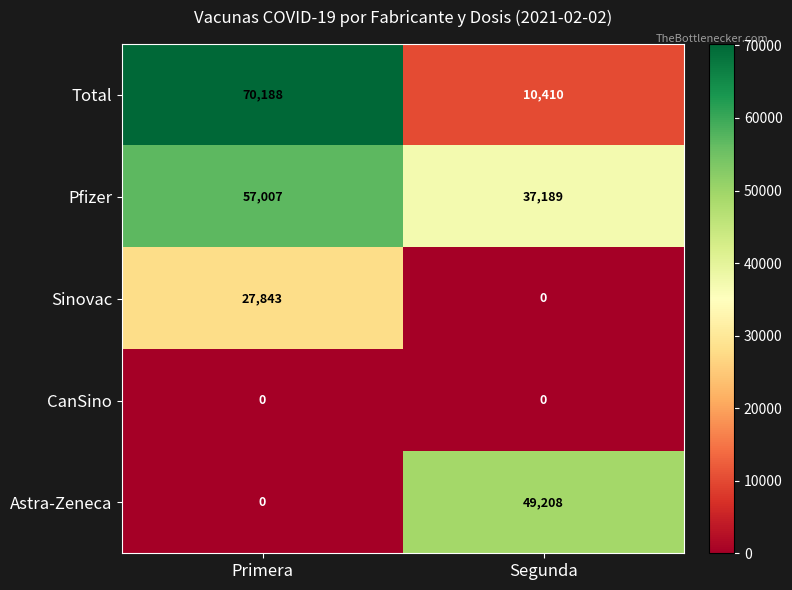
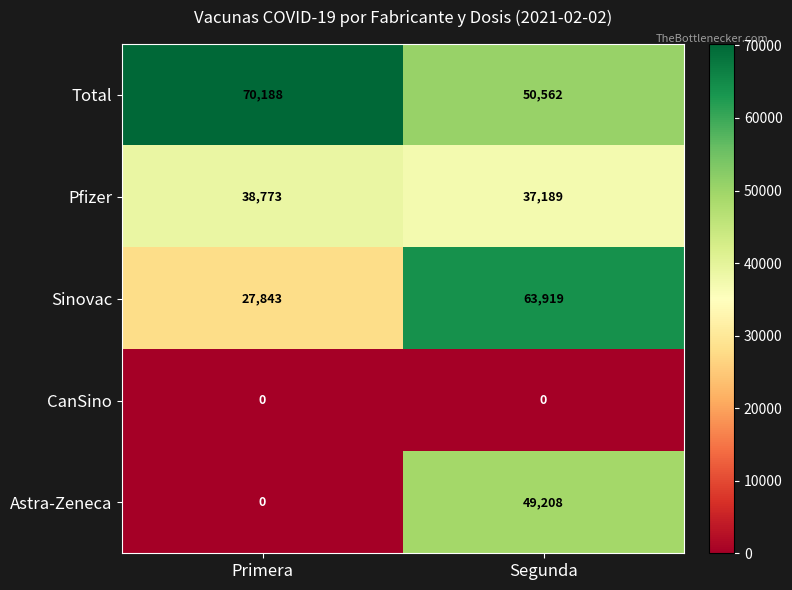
Total, Segunda: 10,410 -> 50,562
Pfizer, Primera: 57,007 -> 38,773
Sinovac, Segunda: 0 -> 63,919
